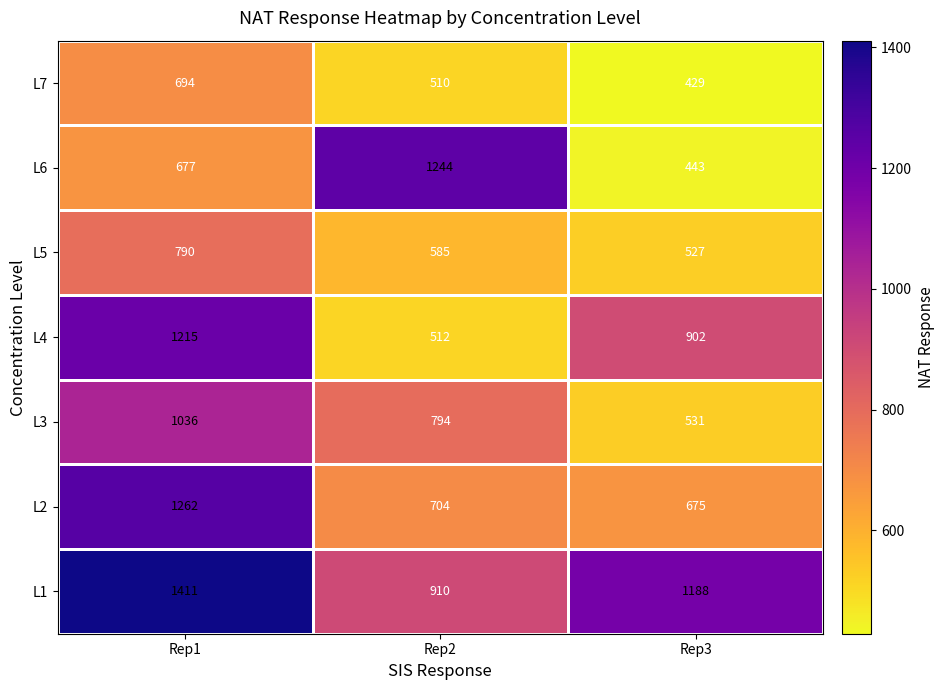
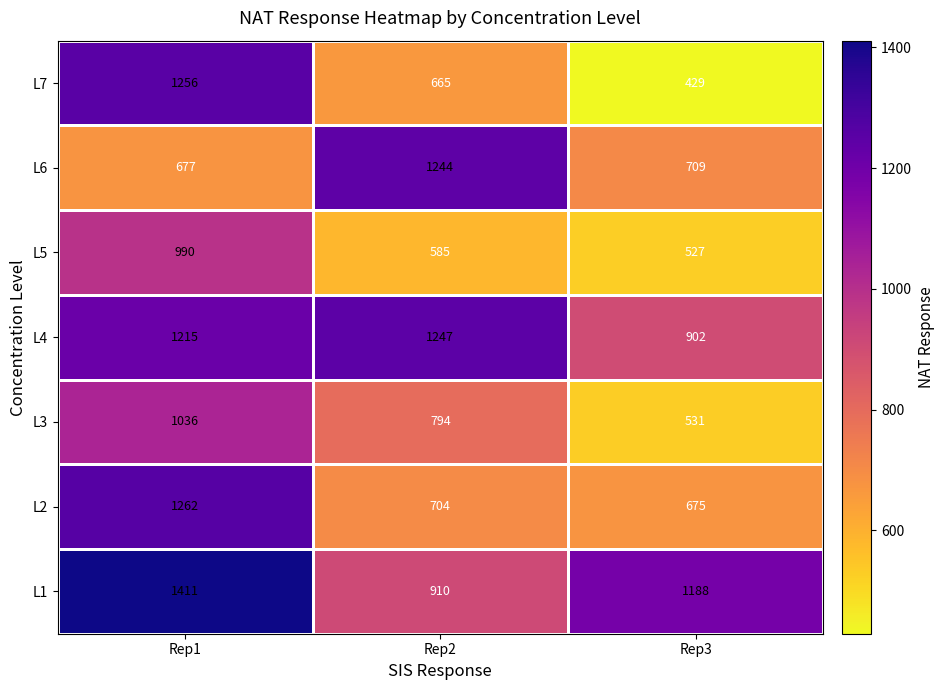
L7, Rep1: 694 -> 1256
L7, Rep2: 510 -> 665
L6, Rep3: 443 -> 709
L5, Rep1: 790 -> 990
L4, Rep2: 512 -> 1247
